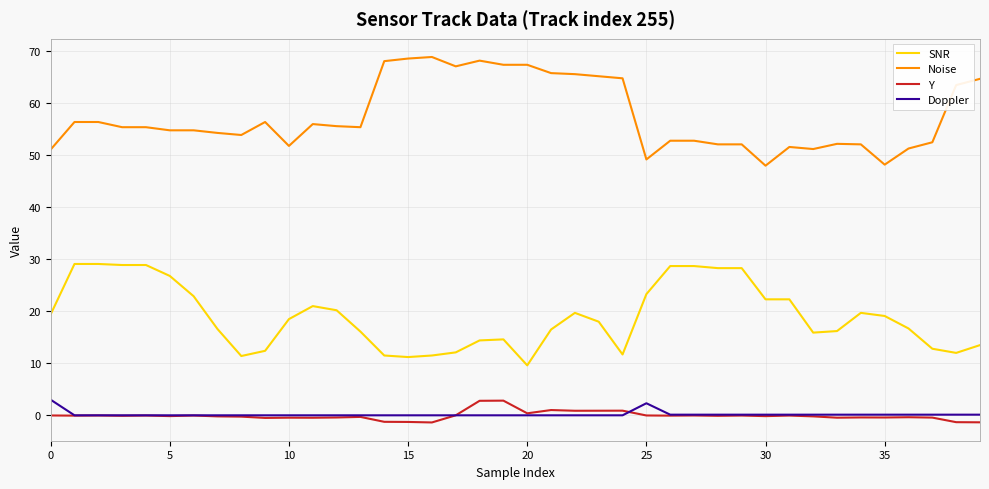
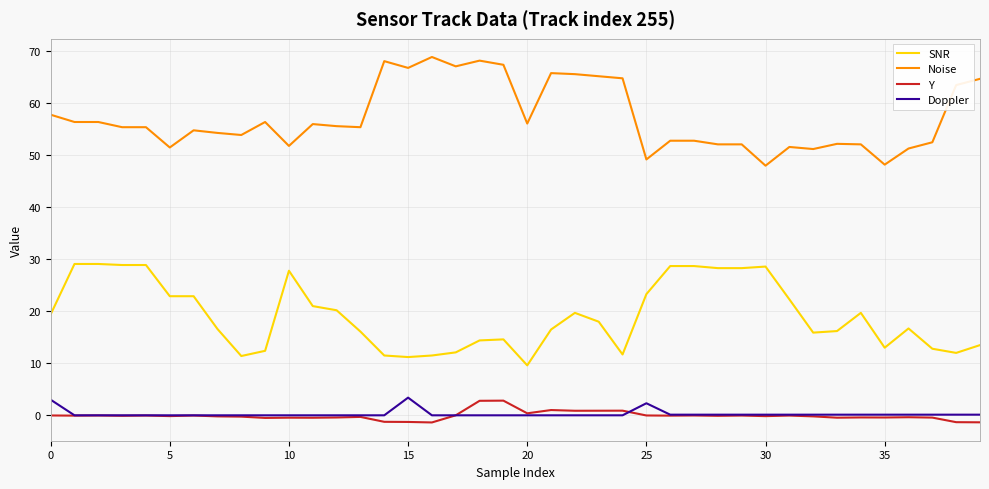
Noise, 0: 51 -> 58
SNR, 5: 27 -> 23
Noise, 5: 55 -> 52
SNR, 10: 19 -> 28
Noise, 15: 69 -> 67
Doppler, 15: 0 -> 3
Noise, 20: 67 -> 56
SNR, 30: 22 -> 29
SNR, 35: 19 -> 13
